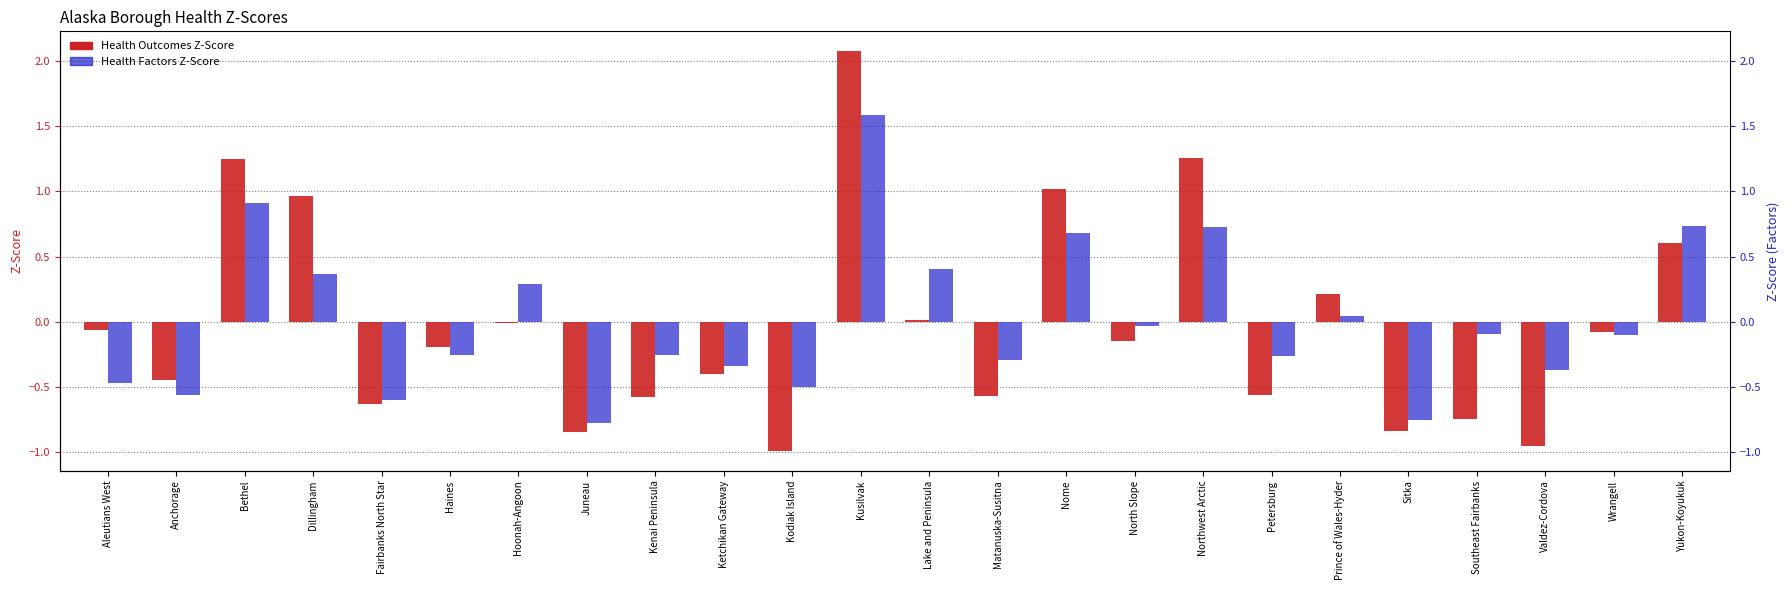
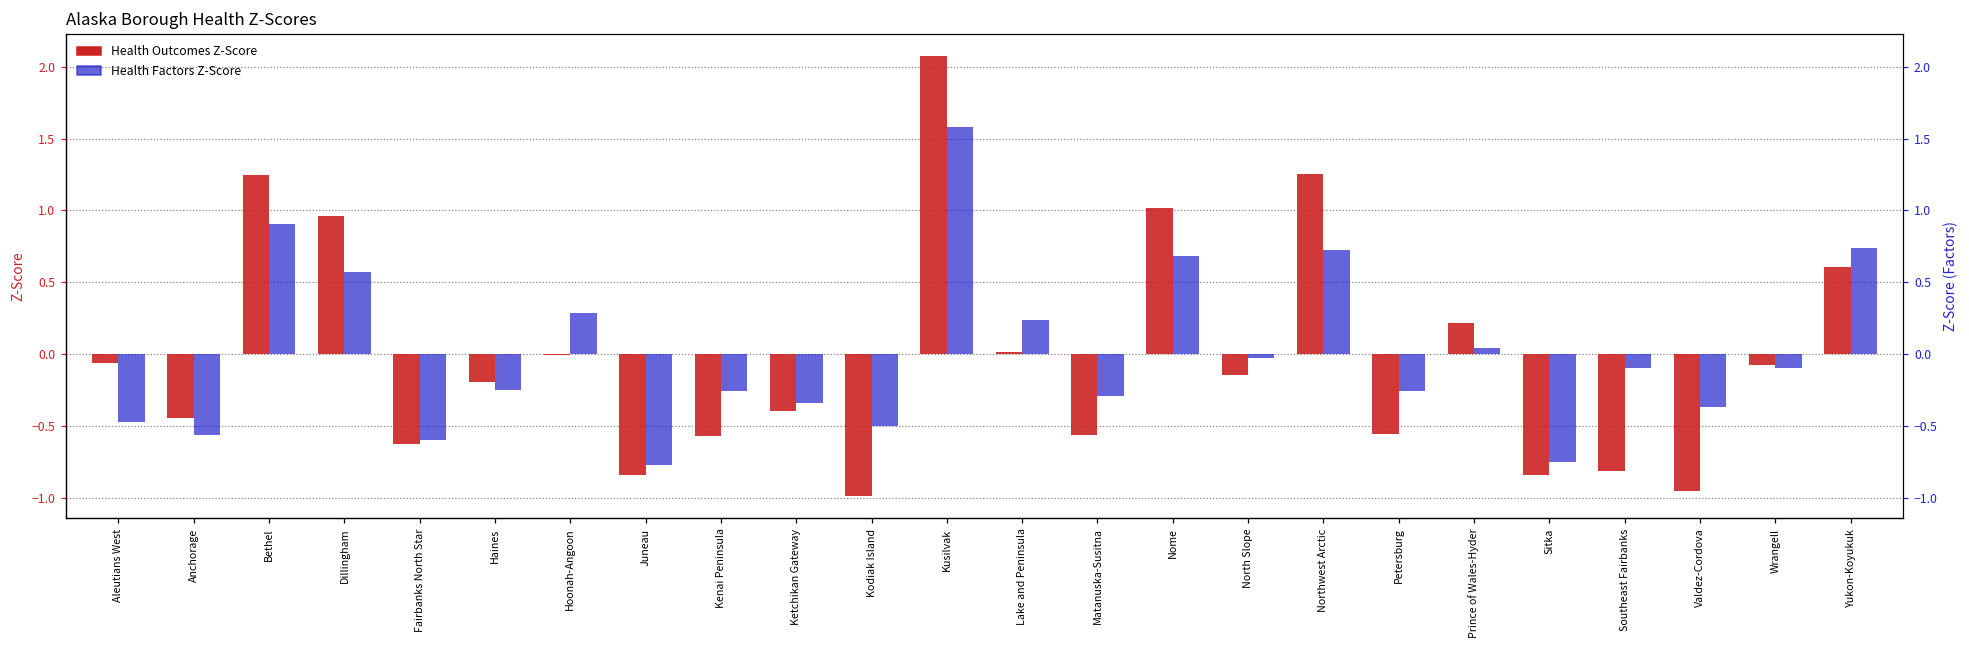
Health Factors Z-Score, Dillingham: 0.36 -> 0.57
Health Factors Z-Score, Lake and Peninsula: 0.40 -> 0.23
Health Outcomes Z-Score, Southeast Fairbanks: -0.74 -> -0.81
